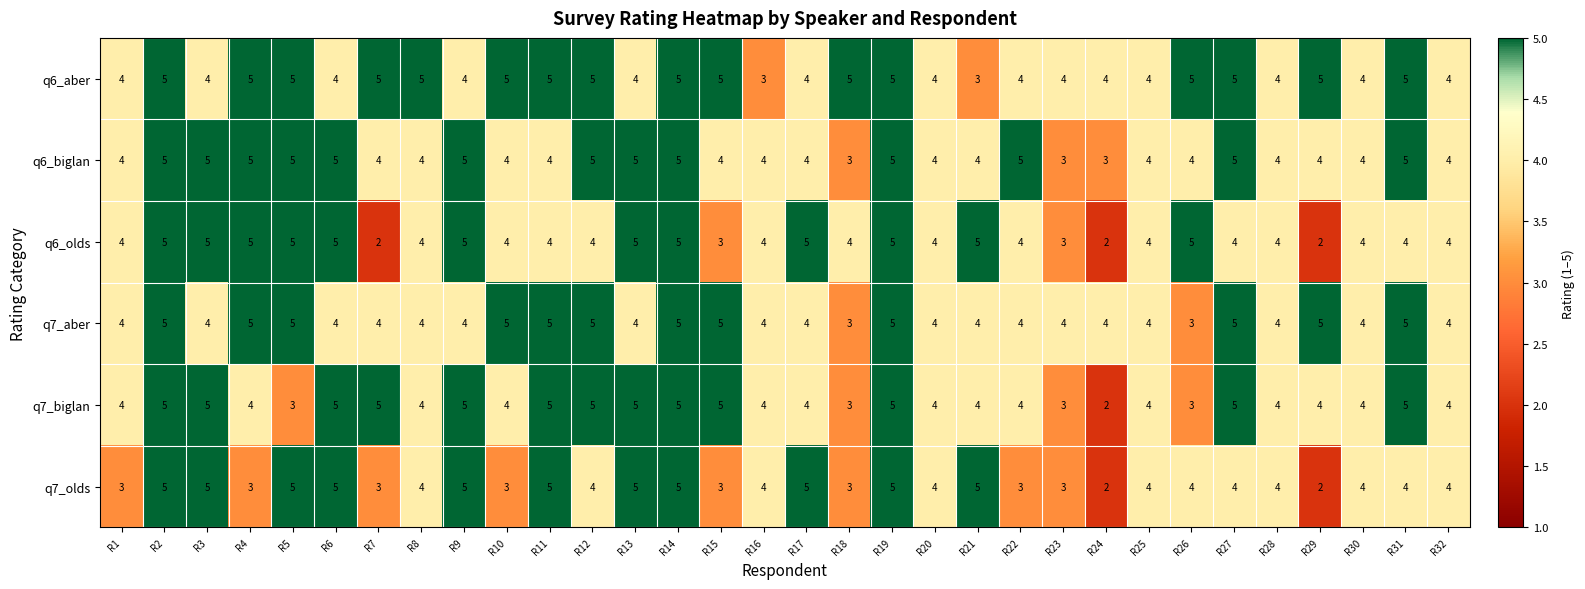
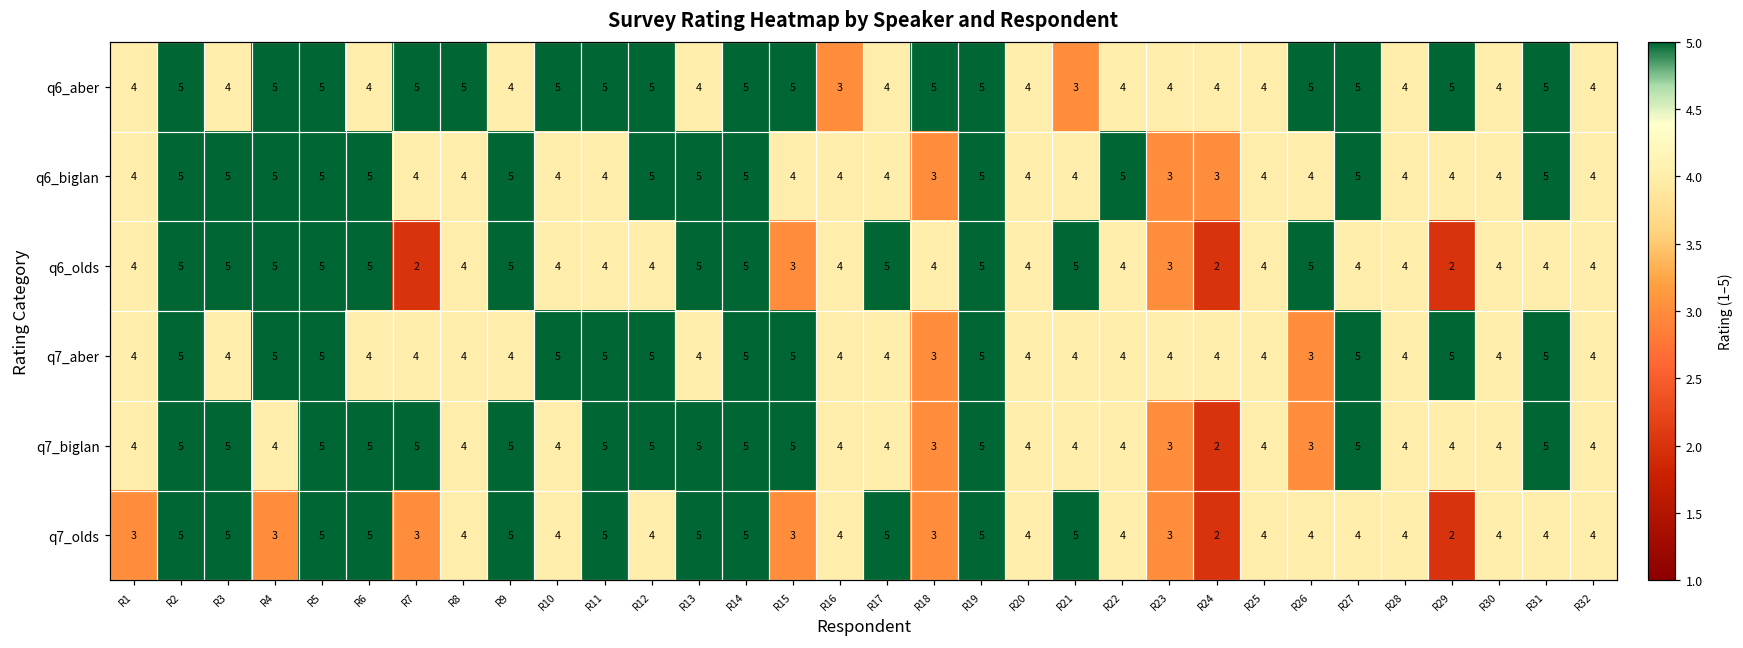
q7_biglan, R5: 3 -> 5
q7_olds, R10: 3 -> 4
q7_olds, R22: 3 -> 4
